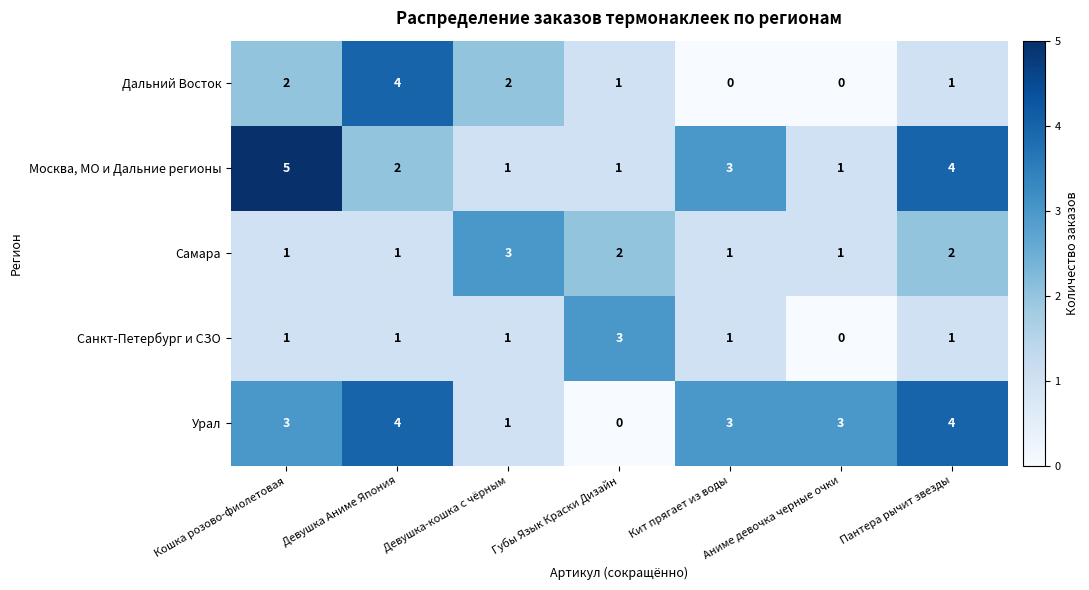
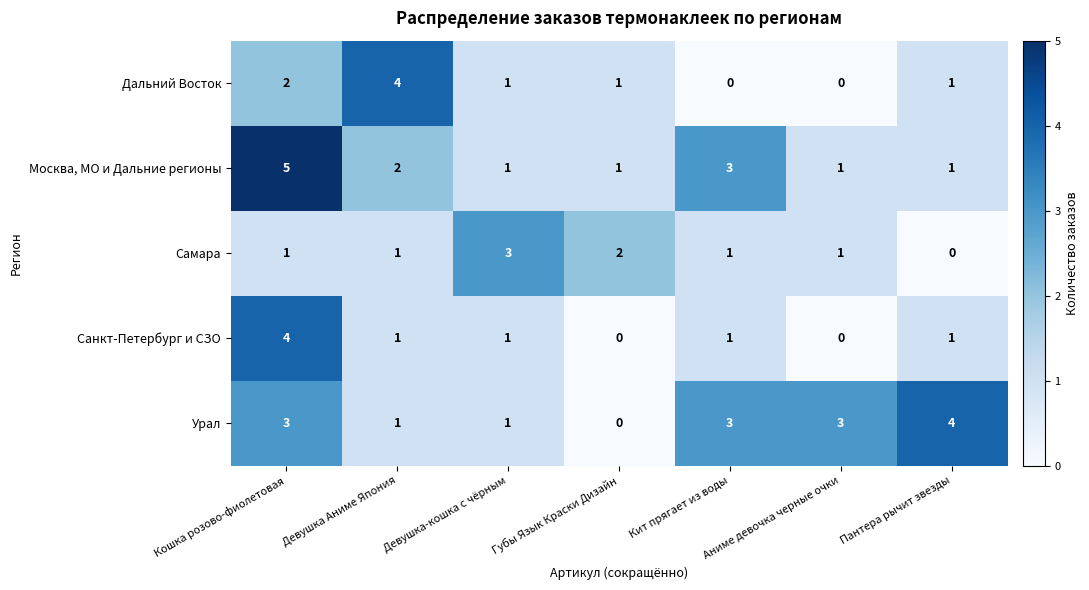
Дальний Восток, Девушка-кошка с чёрным: 2 -> 1
Москва, МО и Дальние регионы, Пантера рычит звезды: 4 -> 1
Самара, Пантера рычит звезды: 2 -> 0
Санкт-Петербург и СЗО, Кошка розово-фиолетовая: 1 -> 4
Санкт-Петербург и СЗО, Губы Язык Краски Дизайн: 3 -> 0
Урал, Девушка Аниме Япония: 4 -> 1
